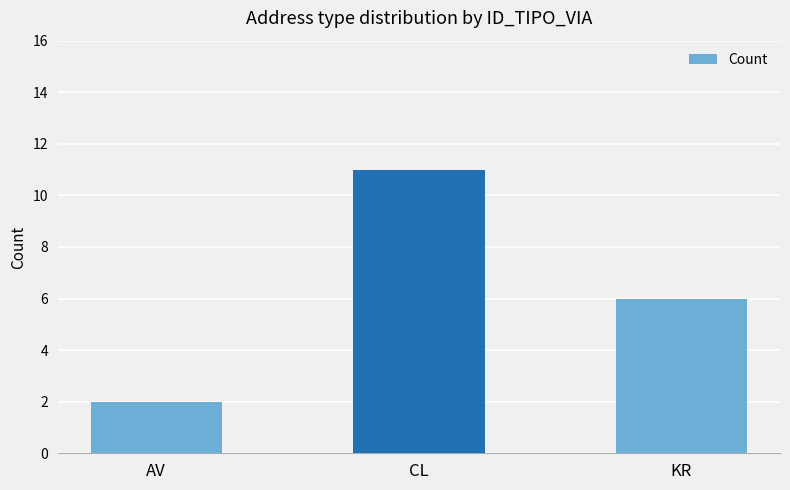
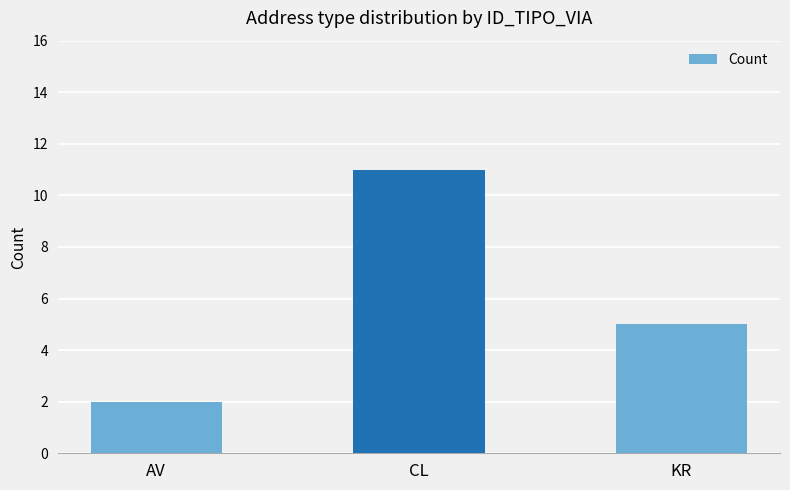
KR: 6 -> 5
